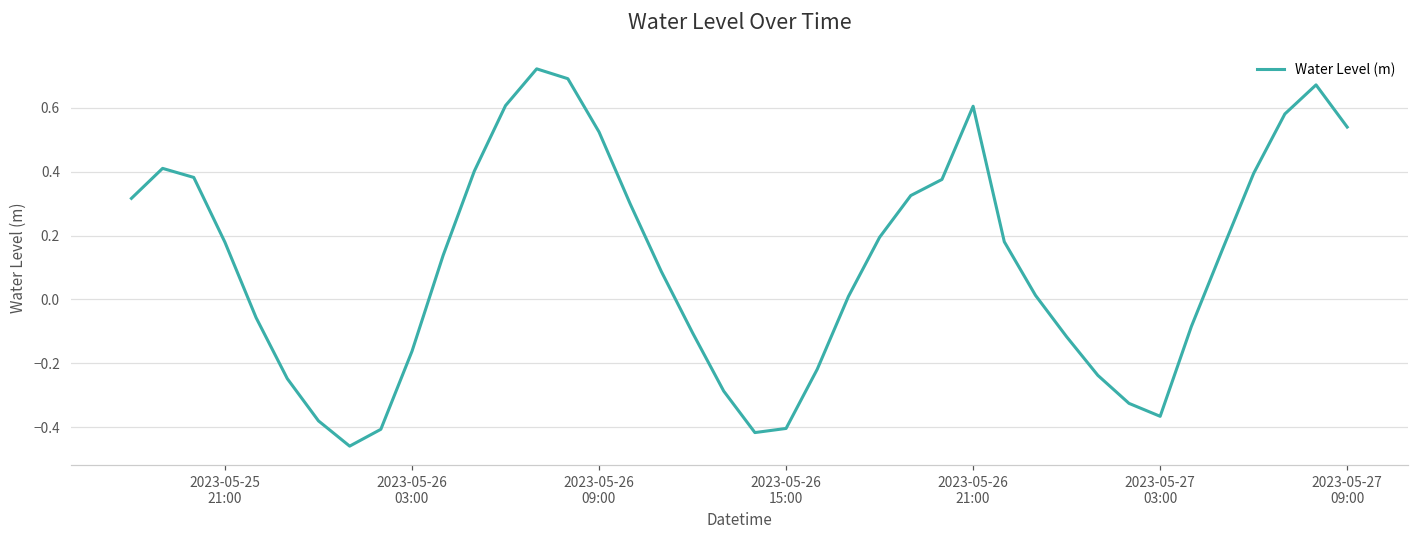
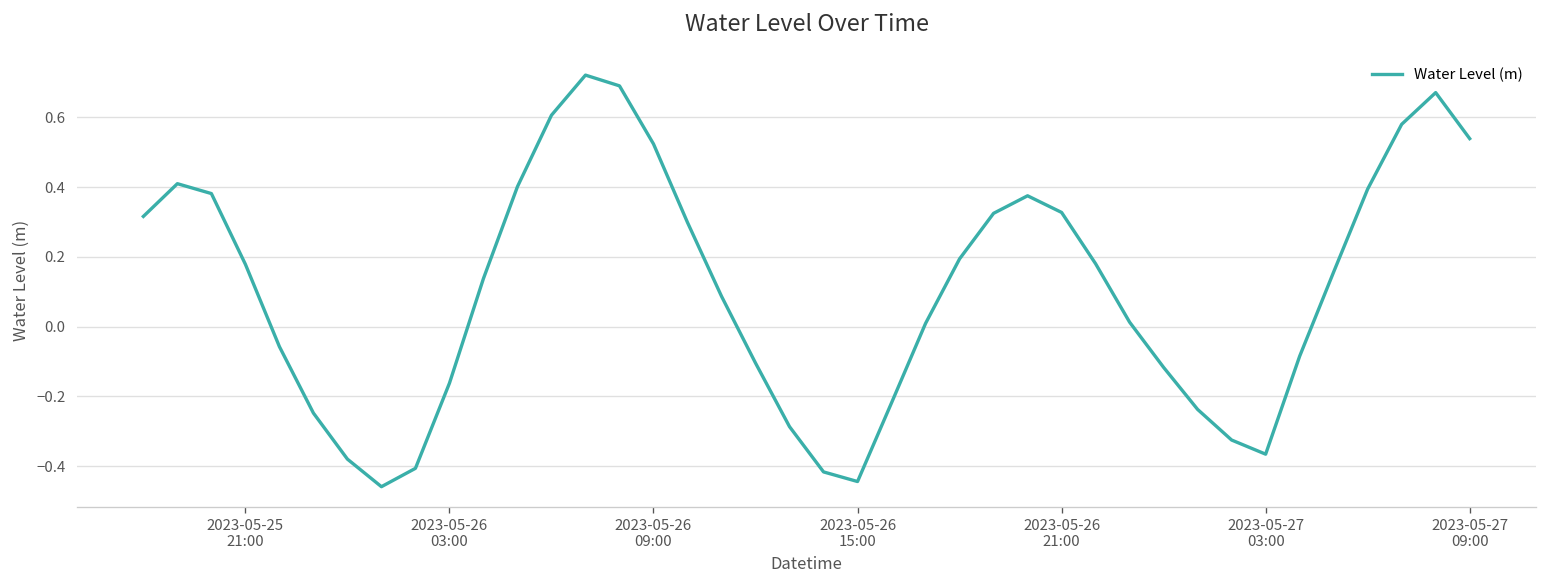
2023-05-26 15:00: -0.40 -> -0.44
2023-05-26 21:00: 0.60 -> 0.33
